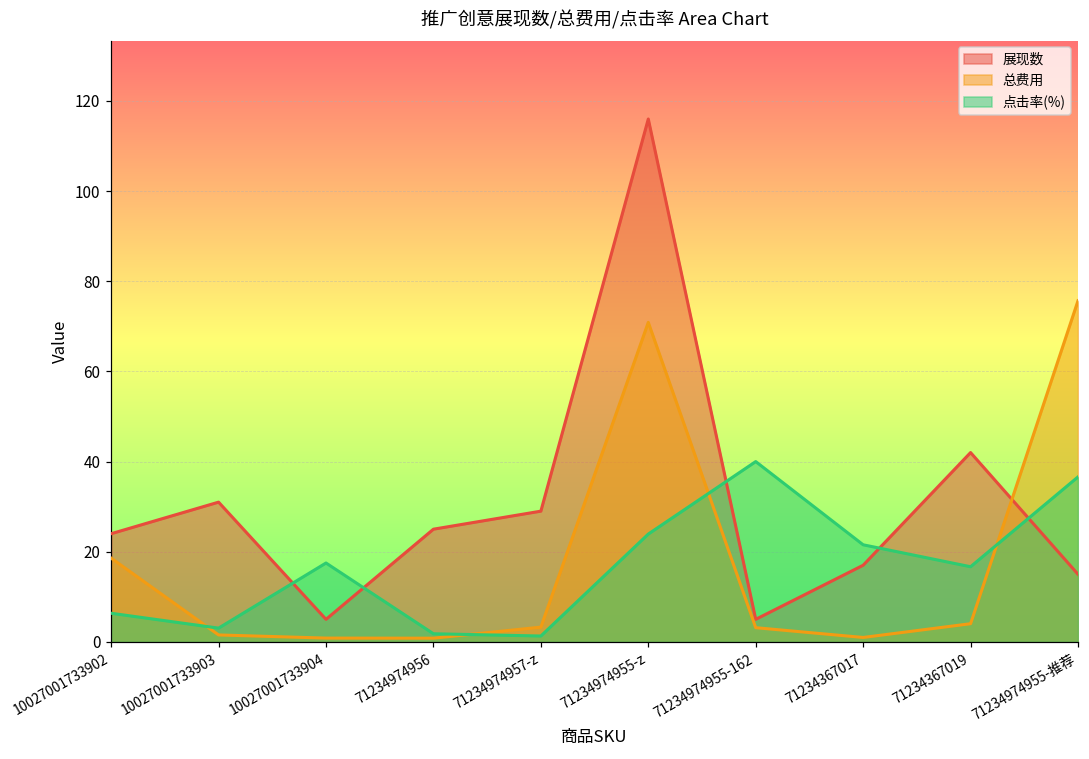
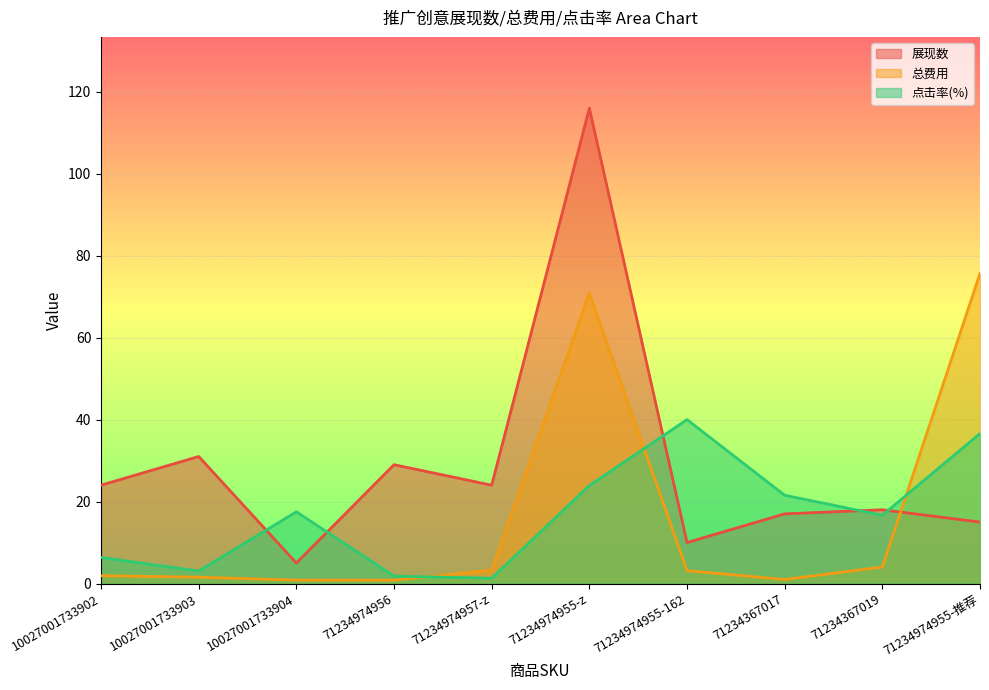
总费用, 10027001733902: 19 -> 2
展现数, 71234974956: 25 -> 29
展现数, 71234974957-z: 29 -> 24
展现数, 71234974955-162: 5 -> 10
展现数, 71234367019: 42 -> 18
